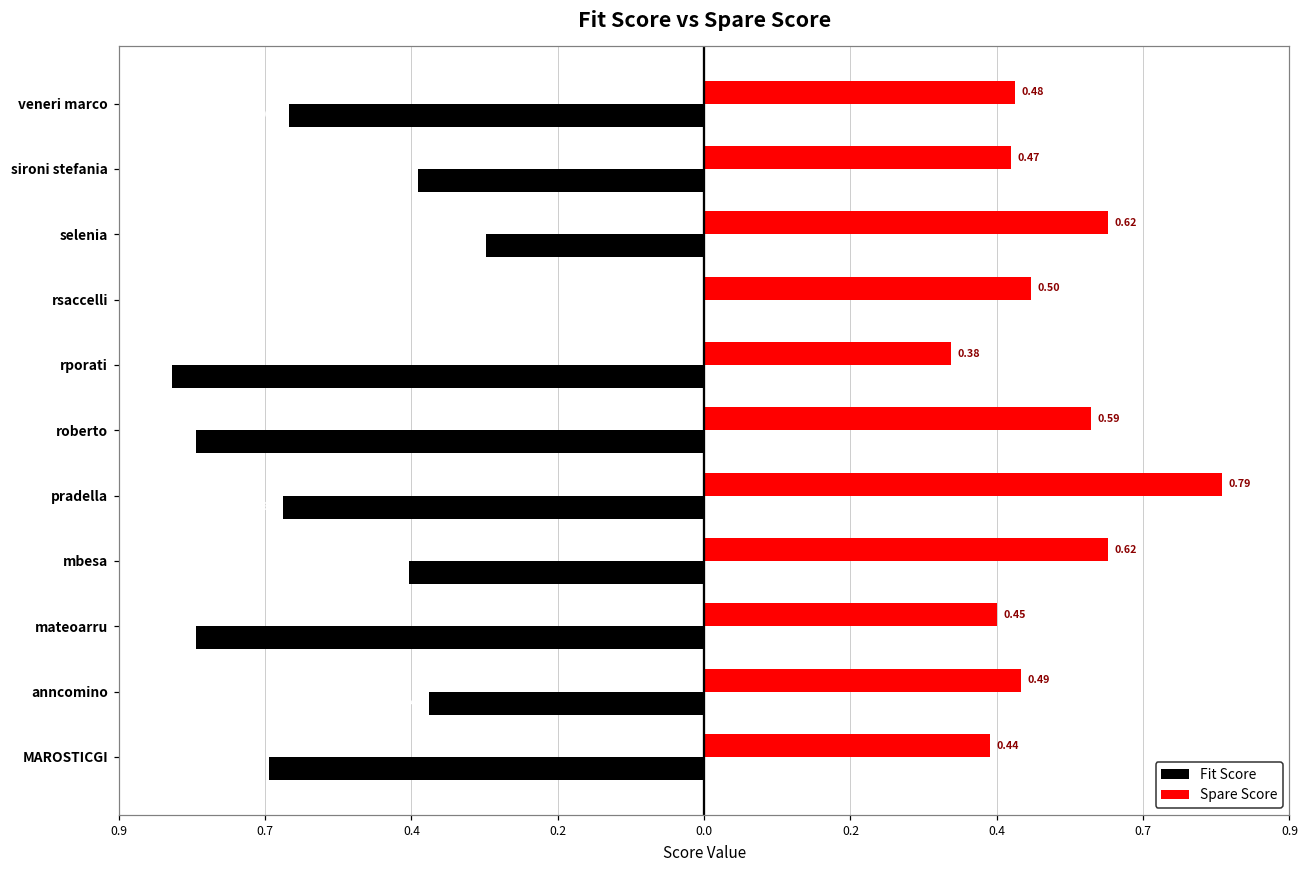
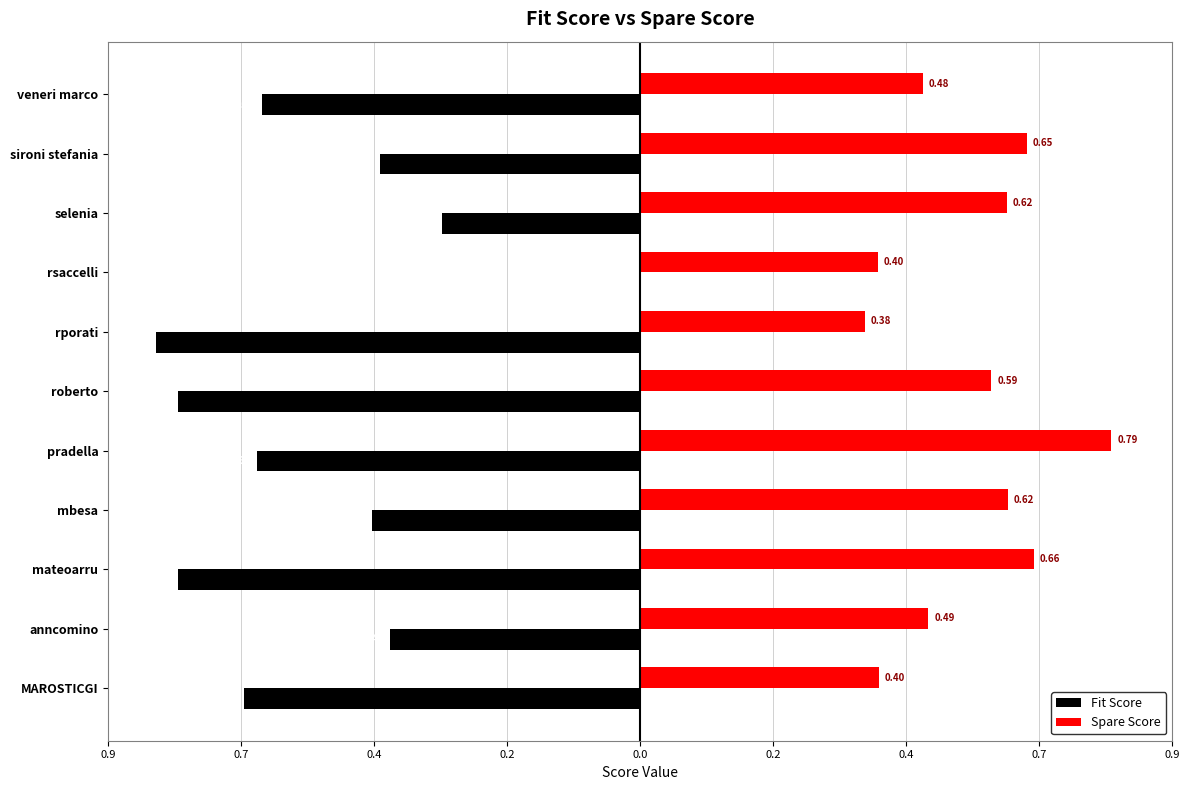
Spare Score, sironi stefania: 0.47 -> 0.65
Spare Score, rsaccelli: 0.50 -> 0.40
Spare Score, mateoarru: 0.45 -> 0.66
Spare Score, MAROSTICGI: 0.44 -> 0.40
